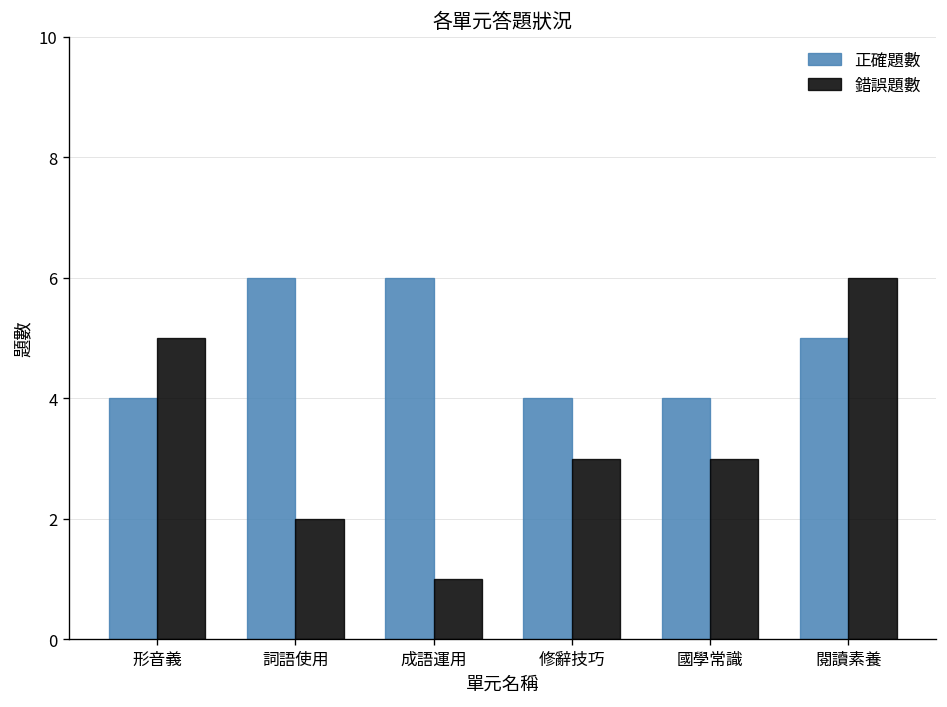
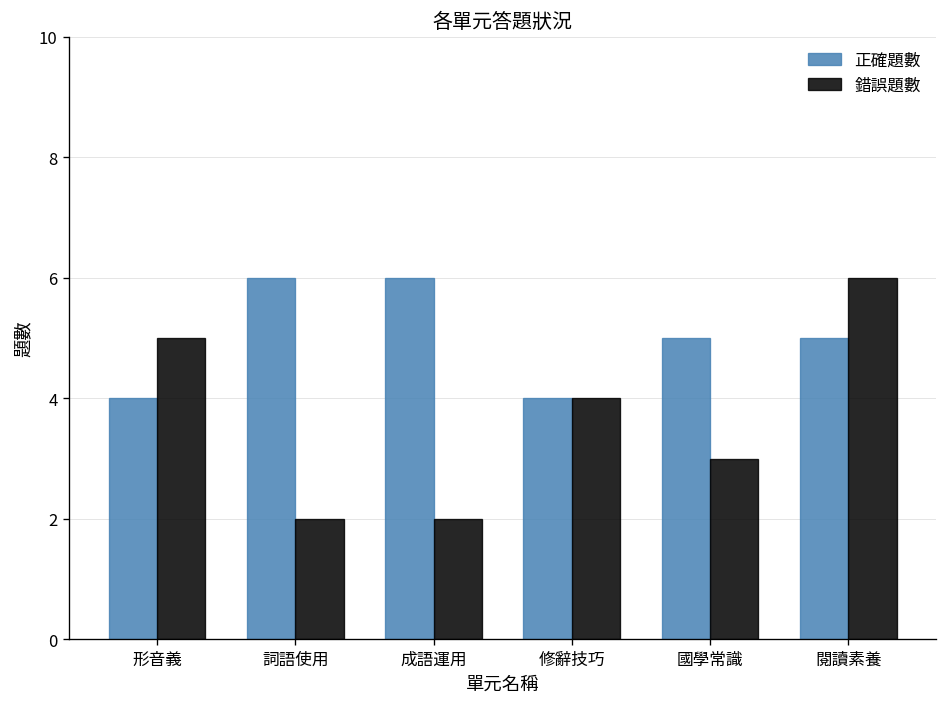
錯誤題數, 成語運用: 1 -> 2
錯誤題數, 修辭技巧: 3 -> 4
正確題數, 國學常識: 4 -> 5
